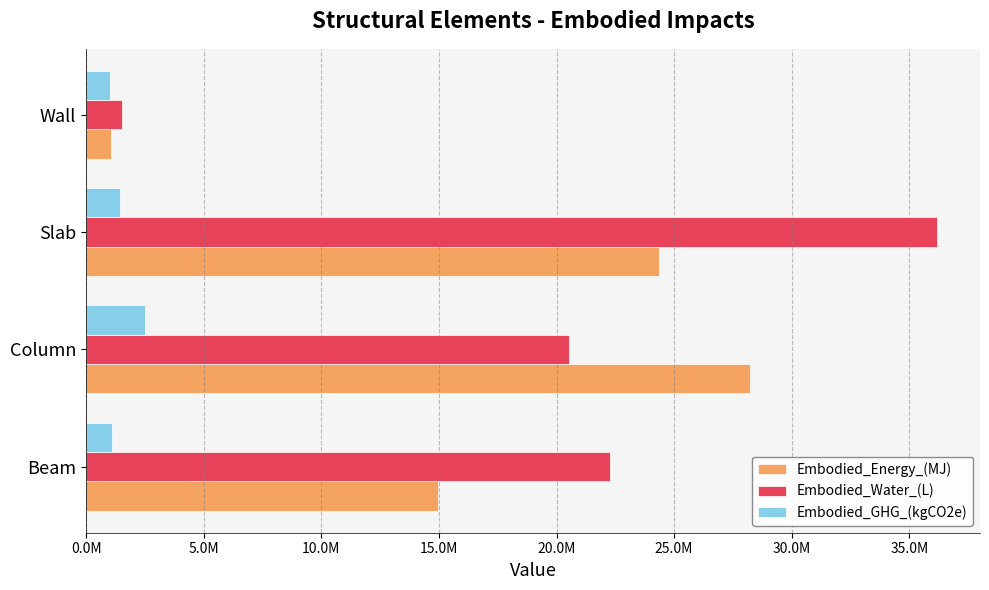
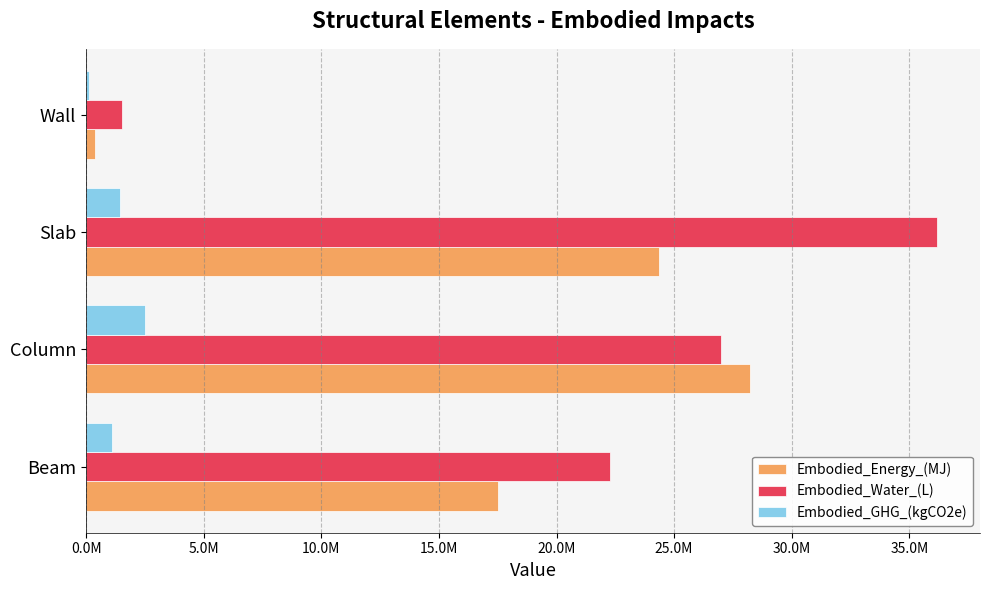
Embodied_GHG_(kgCO2e), Wall: 1000000 -> 100000
Embodied_Energy_(MJ), Wall: 1000000 -> 400000
Embodied_Water_(L), Column: 20500000 -> 27000000
Embodied_Energy_(MJ), Beam: 14900000 -> 17500000
